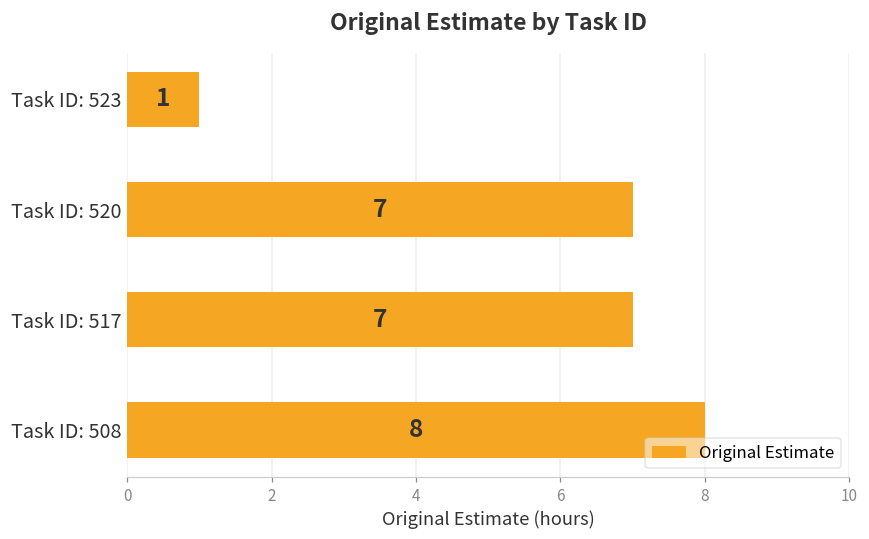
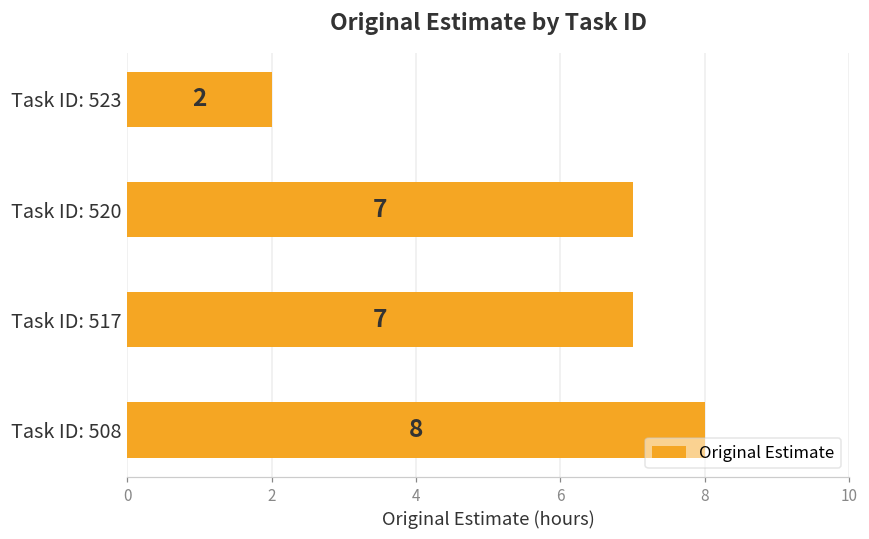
Task ID: 523: 1 -> 2
